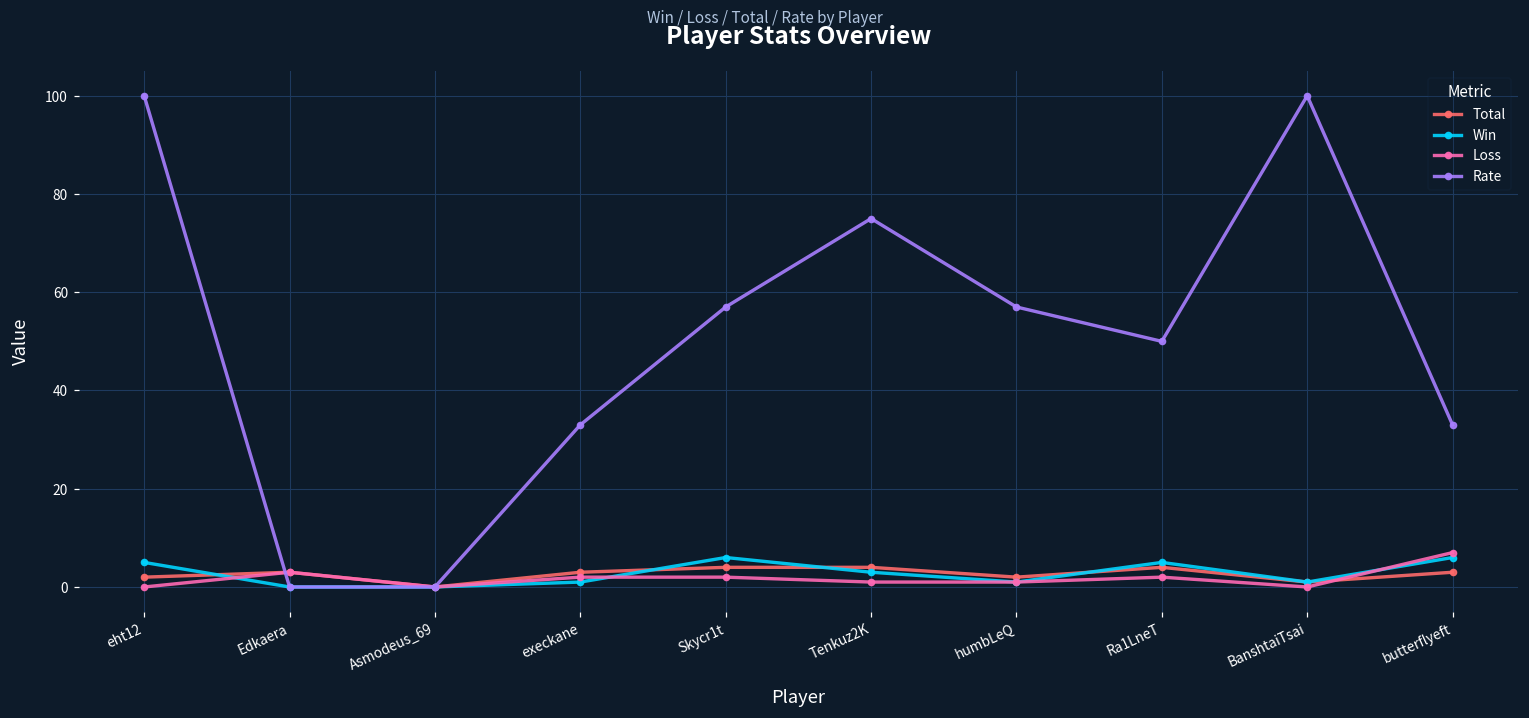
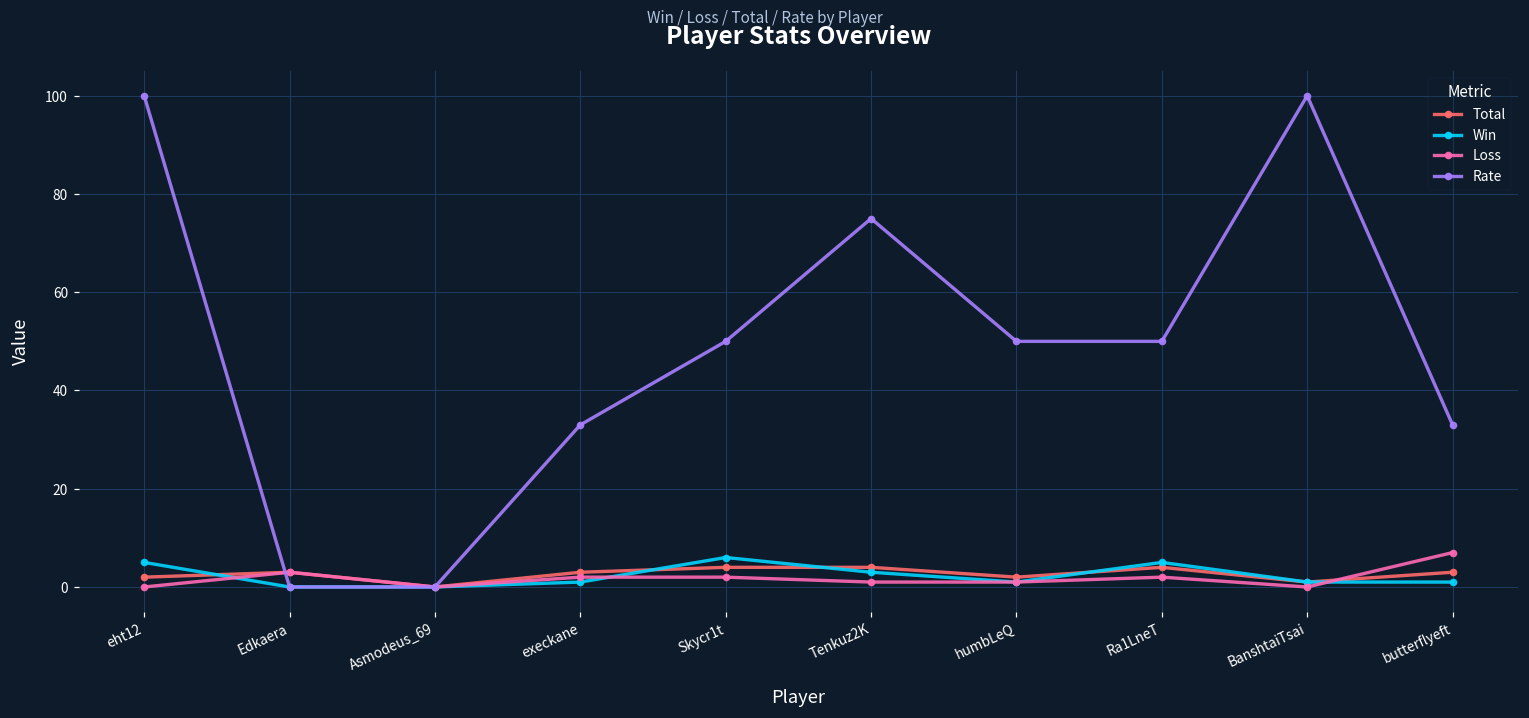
Rate, Skycr1t: 57 -> 50
Rate, humbLeQ: 57 -> 50
Win, butterflyeft: 6 -> 1
